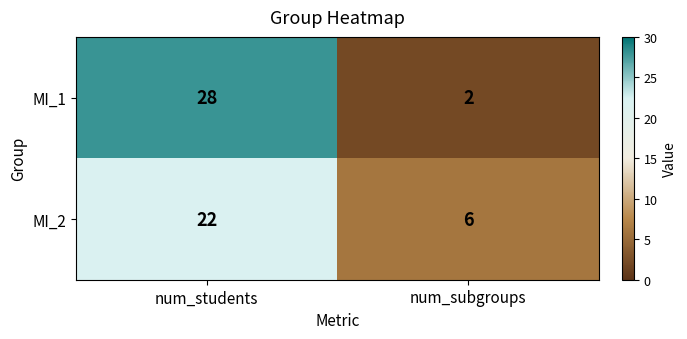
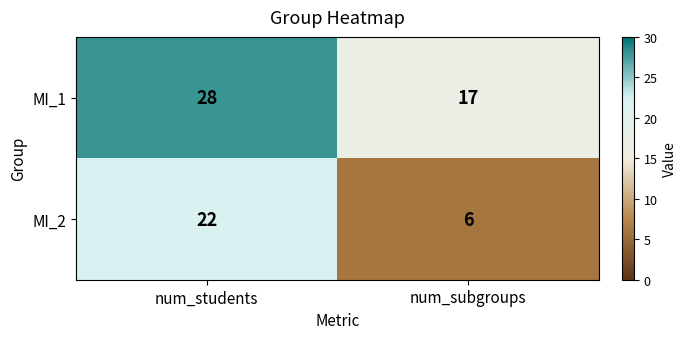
MI_1, num_subgroups: 2 -> 17
